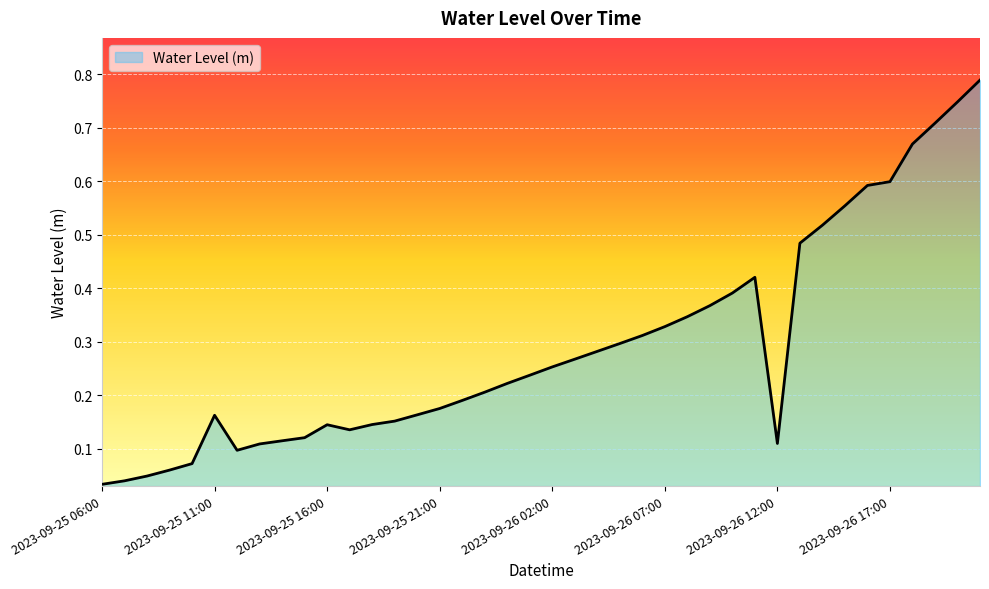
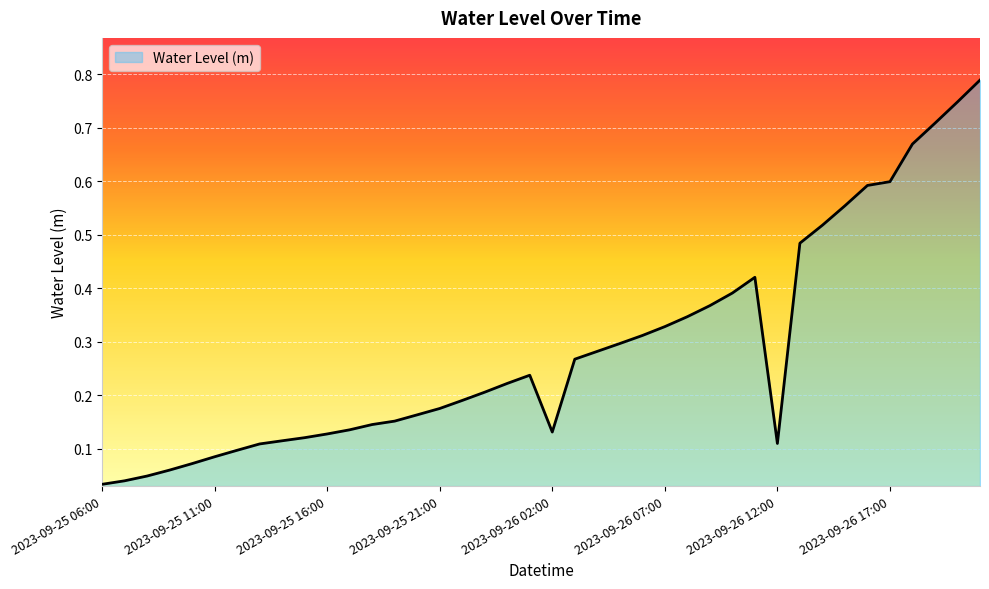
2023-09-25 11:00: 0.16 -> 0.08
2023-09-25 16:00: 0.14 -> 0.13
2023-09-26 02:00: 0.25 -> 0.13
